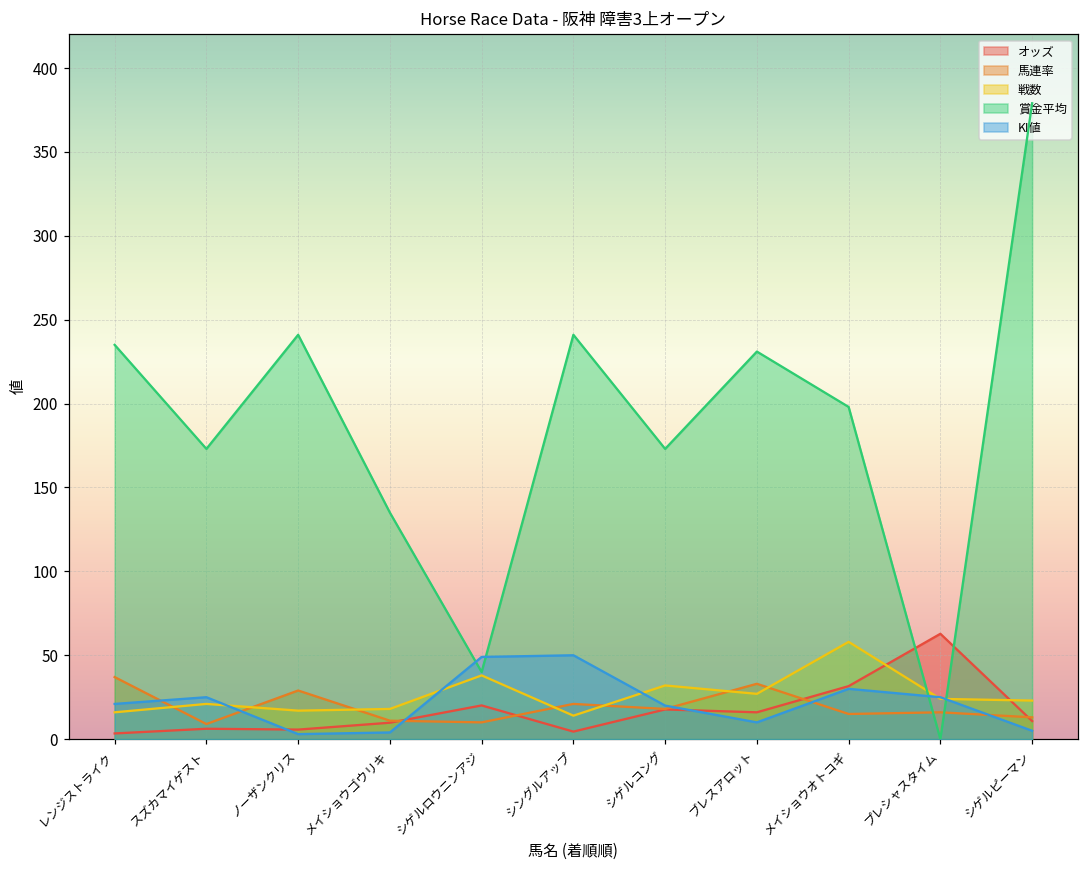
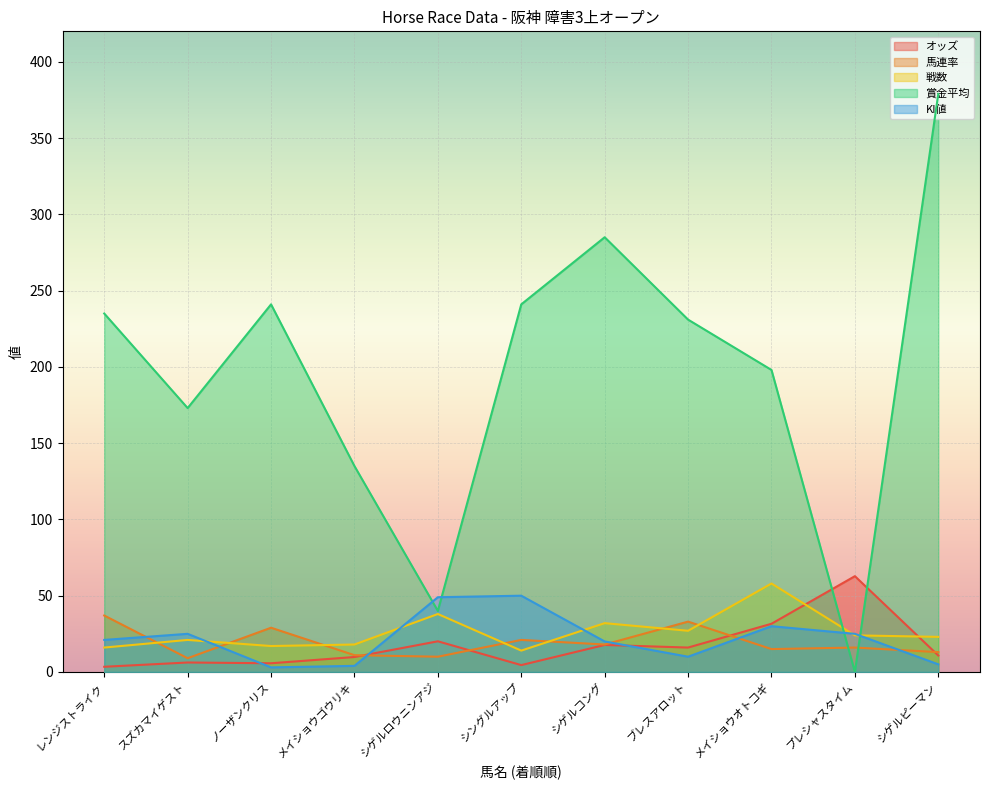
賞金平均, シゲルコング: 173 -> 285
